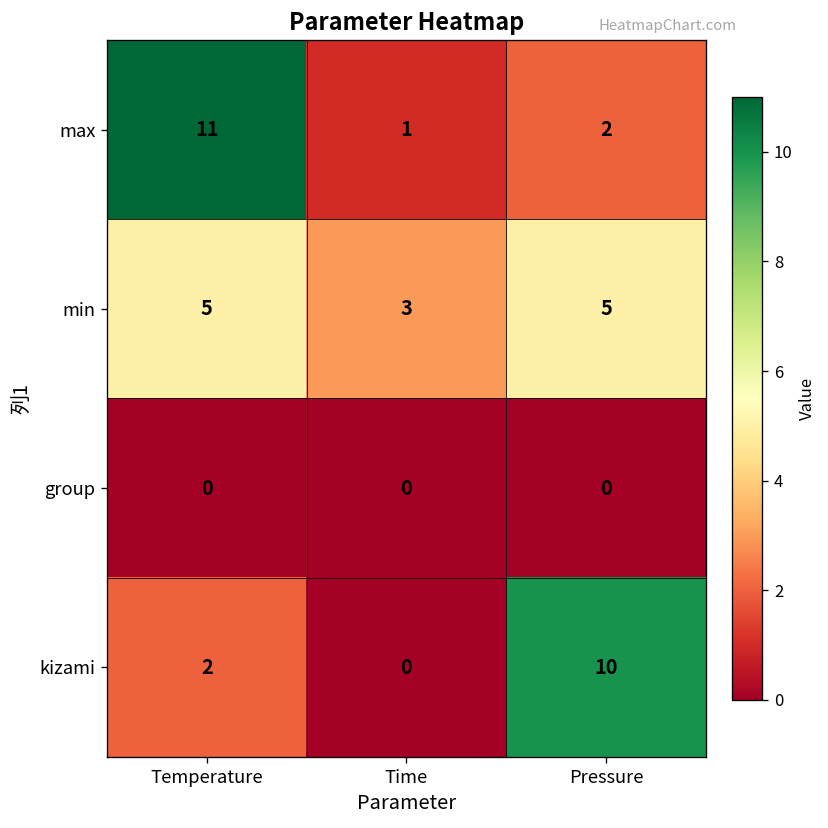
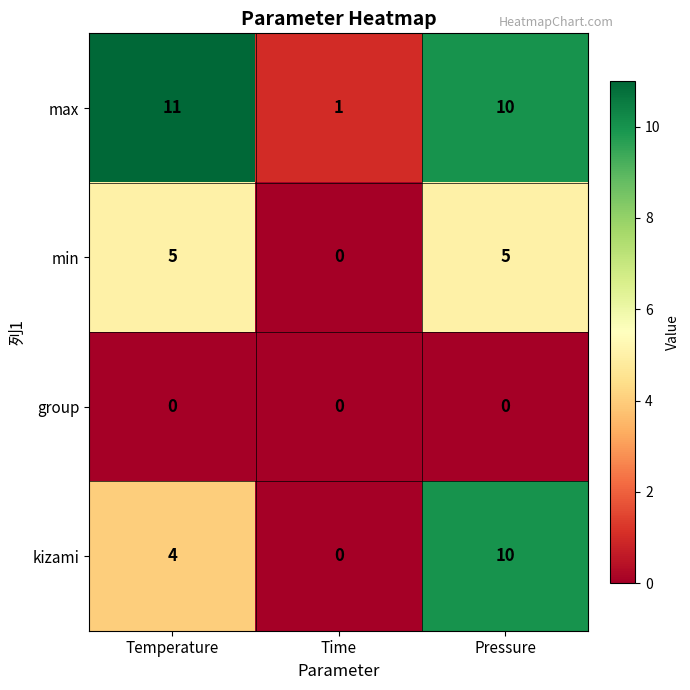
max, Pressure: 2 -> 10
min, Time: 3 -> 0
kizami, Temperature: 2 -> 4
